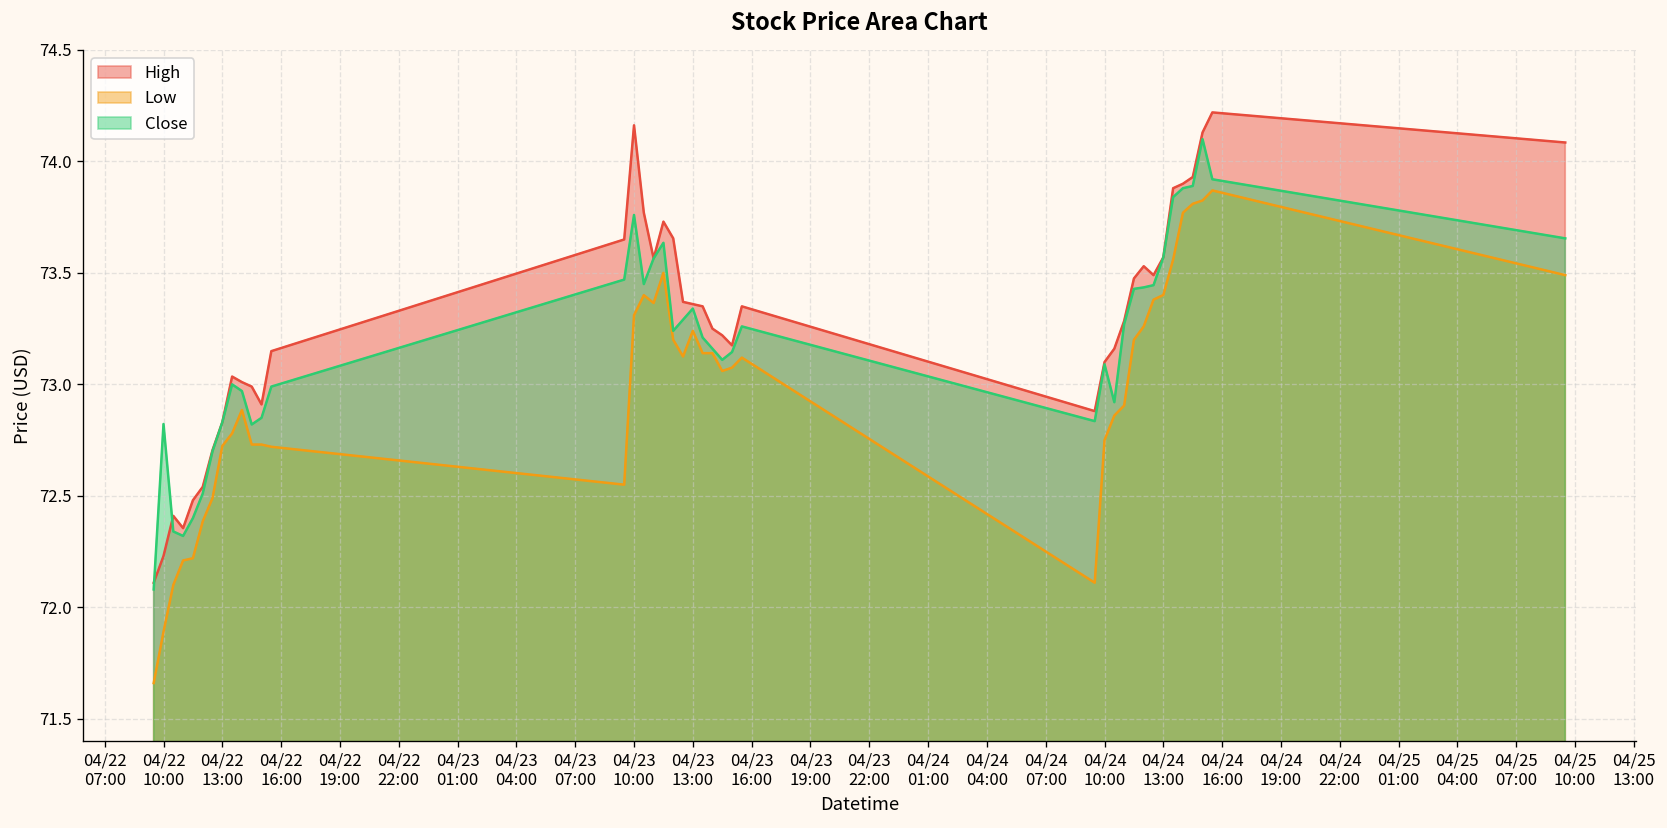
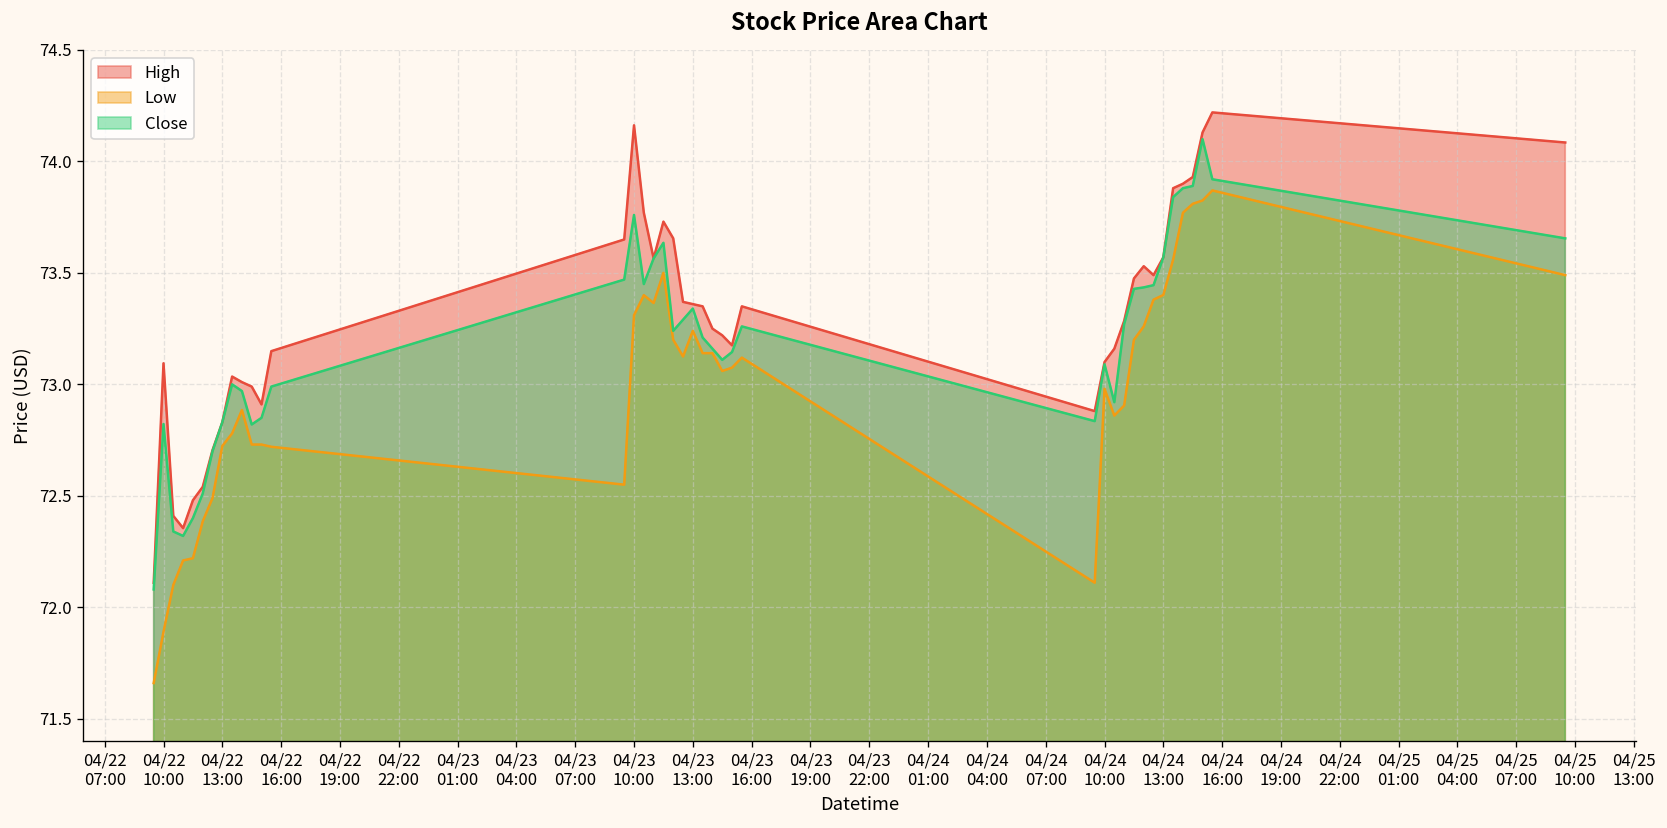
High, 04/22 10:00: 72.23 -> 73.09
Low, 04/24 10:00: 72.75 -> 72.98
